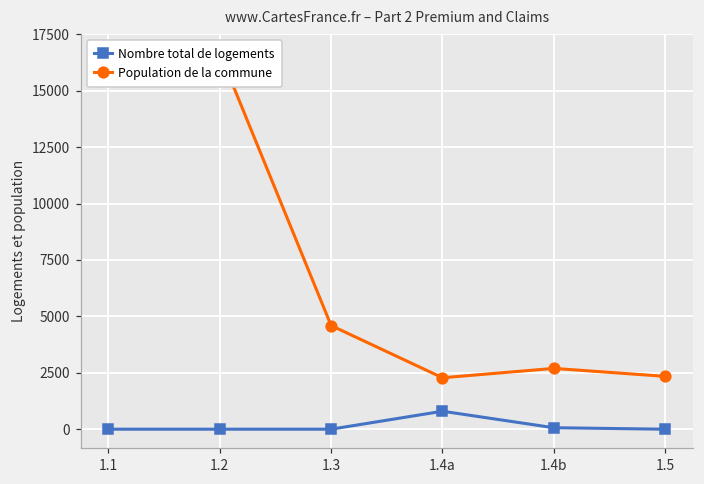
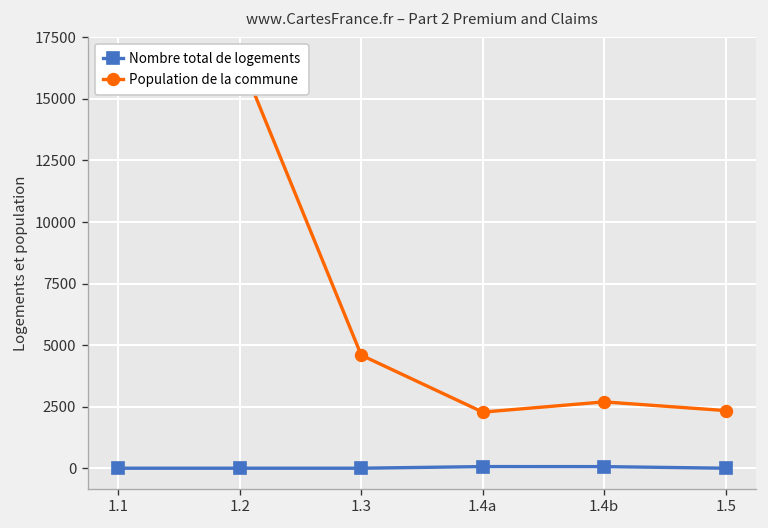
Nombre total de logements, 1.4a: 800 -> 100
